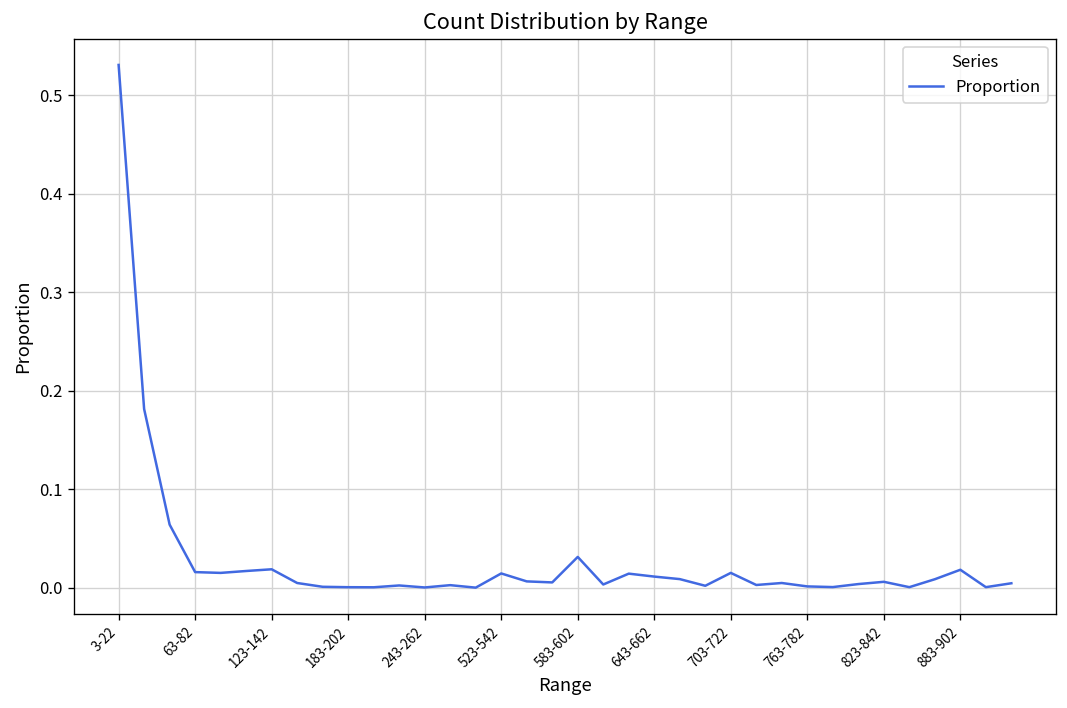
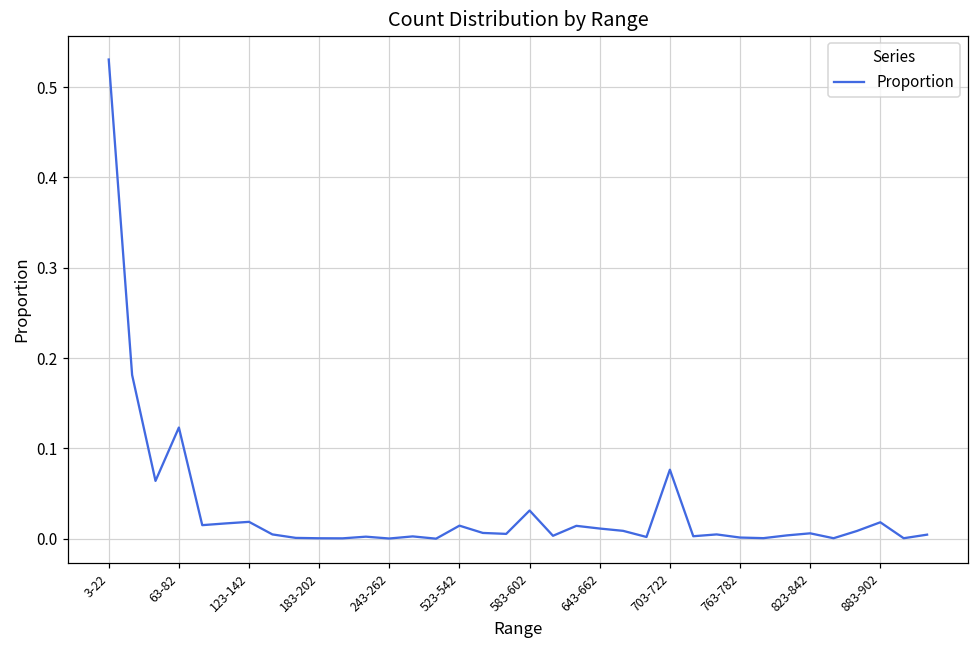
63-82: 0.02 -> 0.12
703-722: 0.01 -> 0.08
